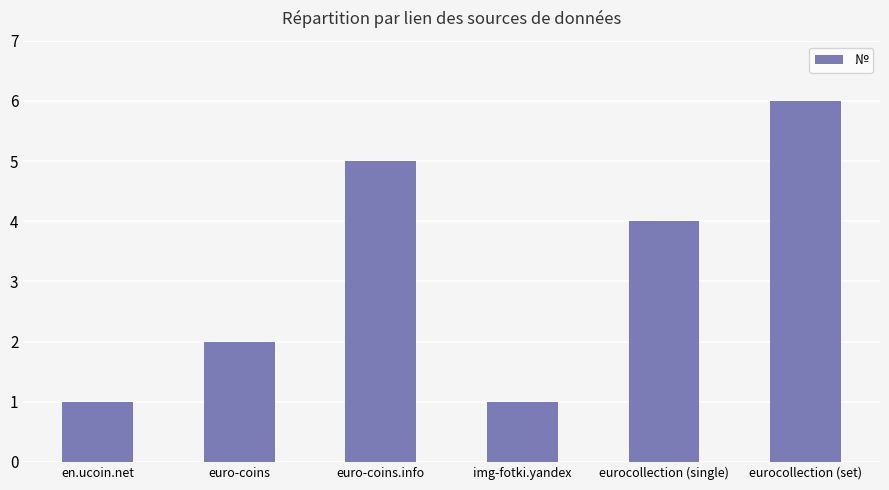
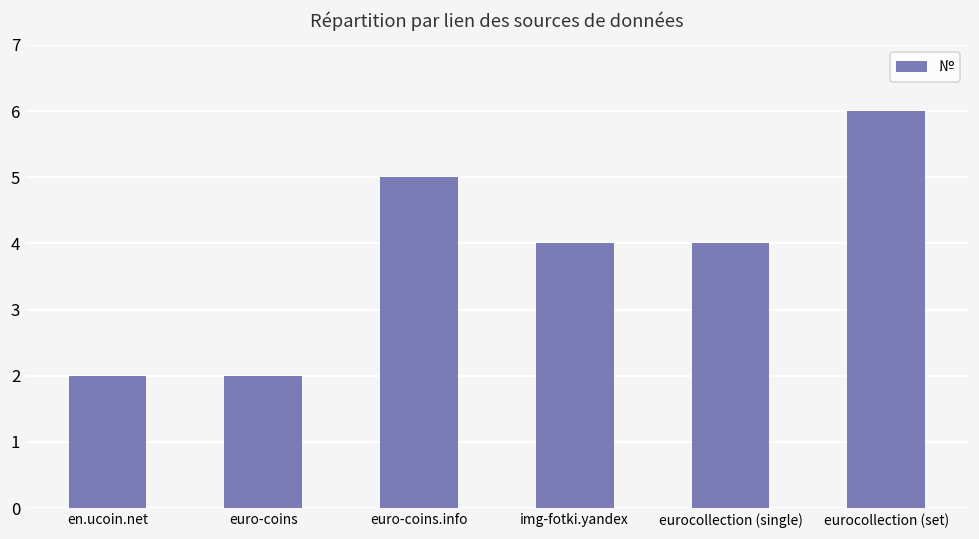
en.ucoin.net: 1 -> 2
img-fotki.yandex: 1 -> 4
